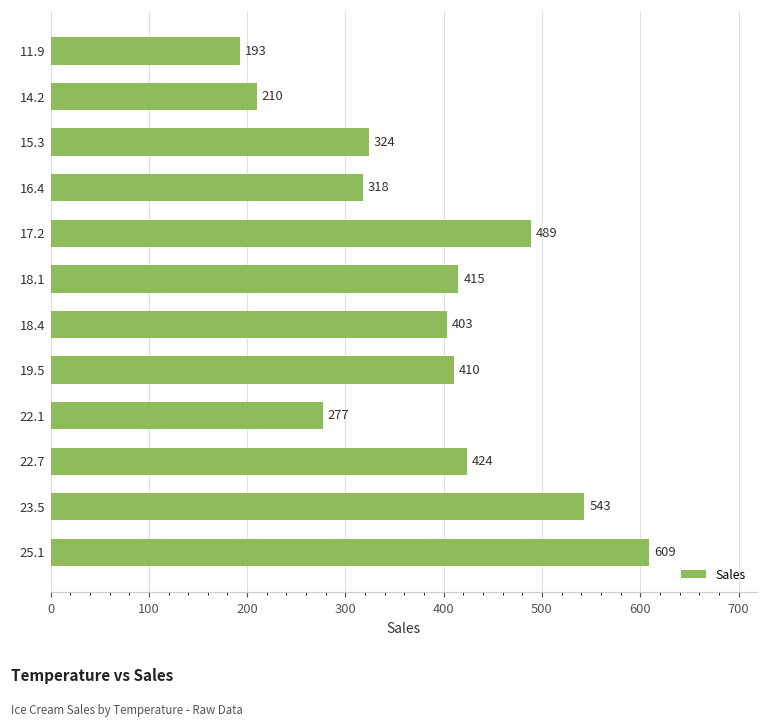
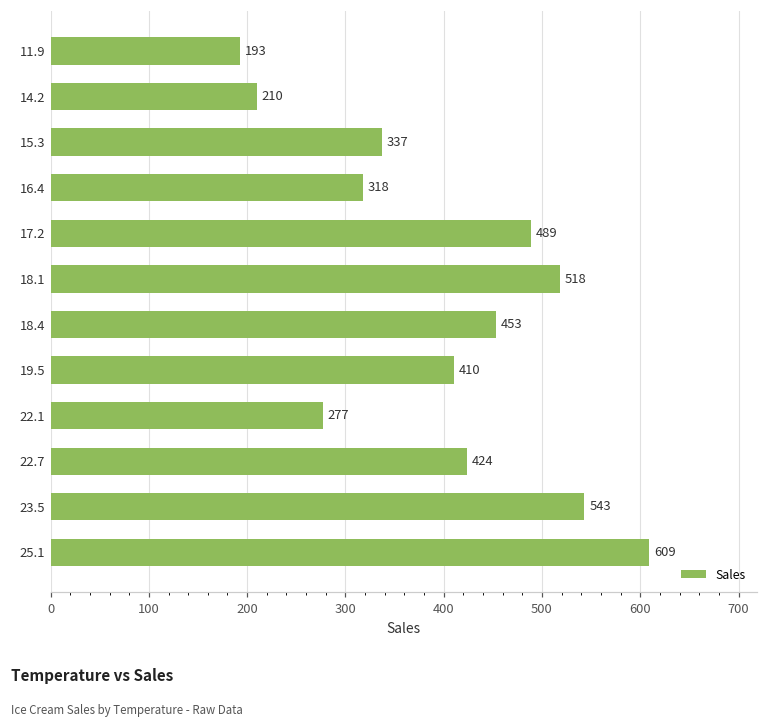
15.3: 324 -> 337
18.1: 415 -> 518
18.4: 403 -> 453
